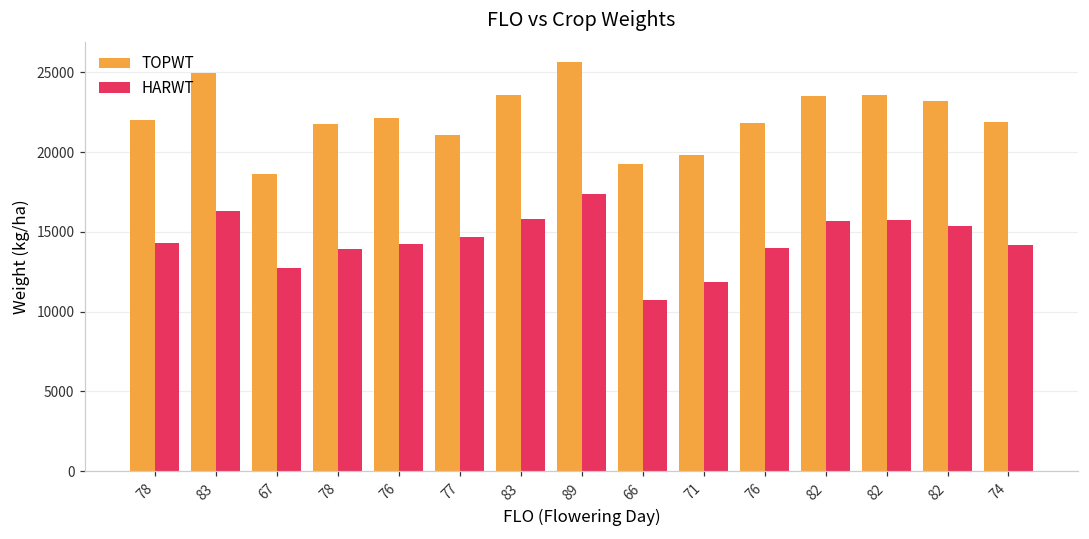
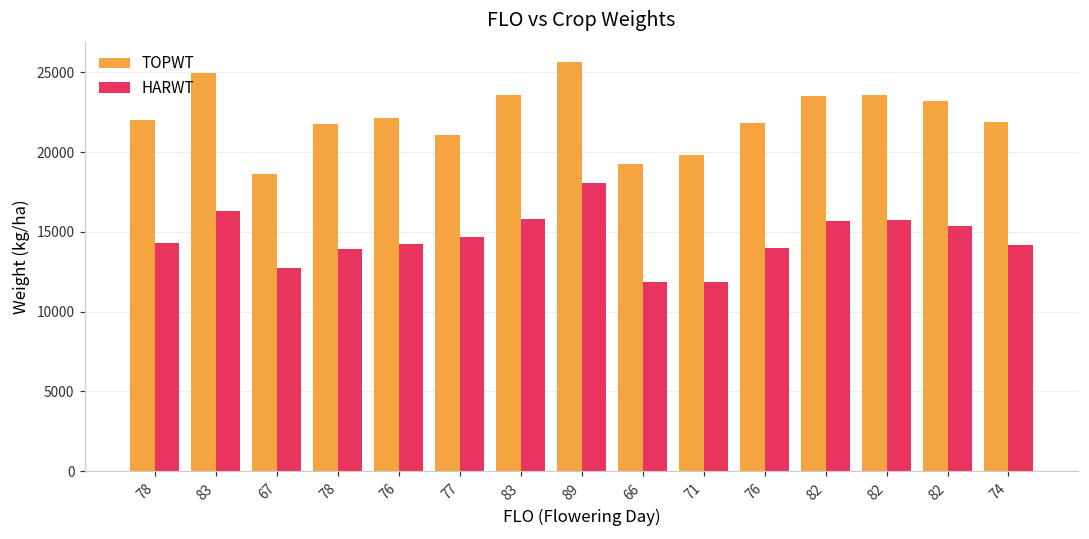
HARWT, 89: 17400 -> 18000
HARWT, 66: 10700 -> 11800
